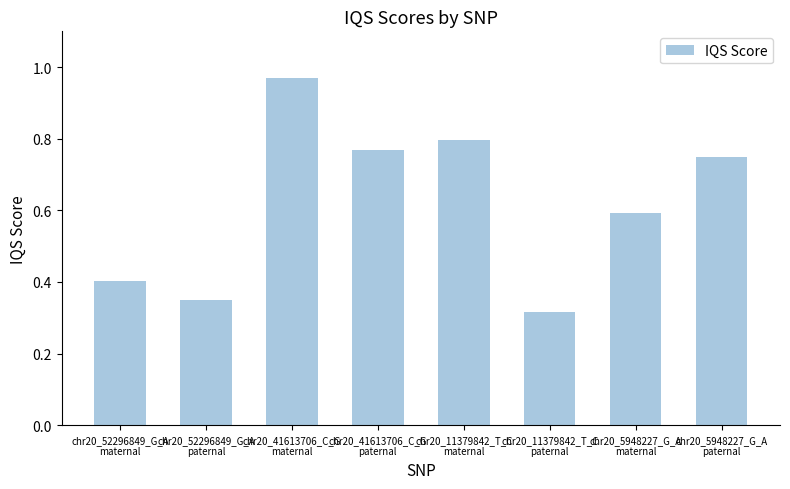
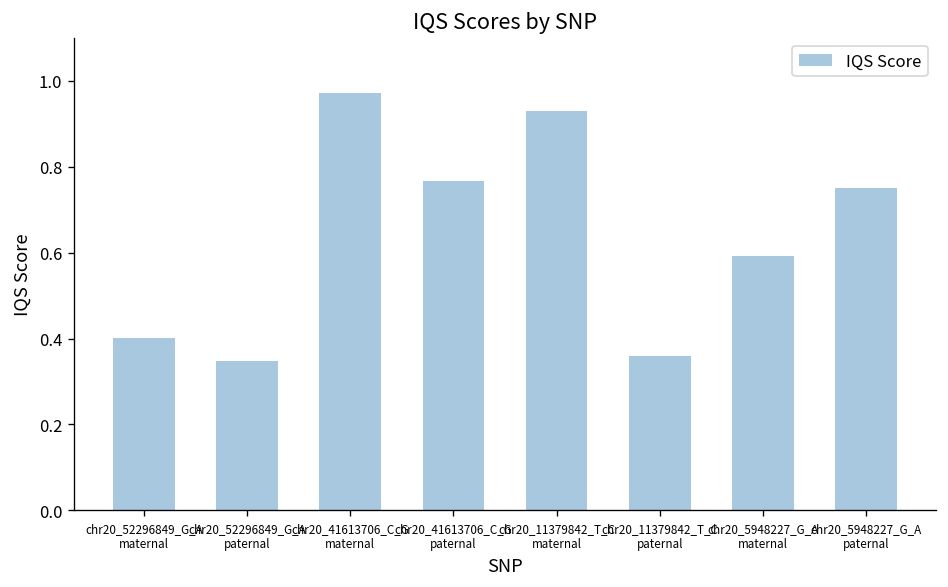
chr20_11379842_T_C maternal: 0.80 -> 0.93
chr20_11379842_T_C paternal: 0.32 -> 0.36
